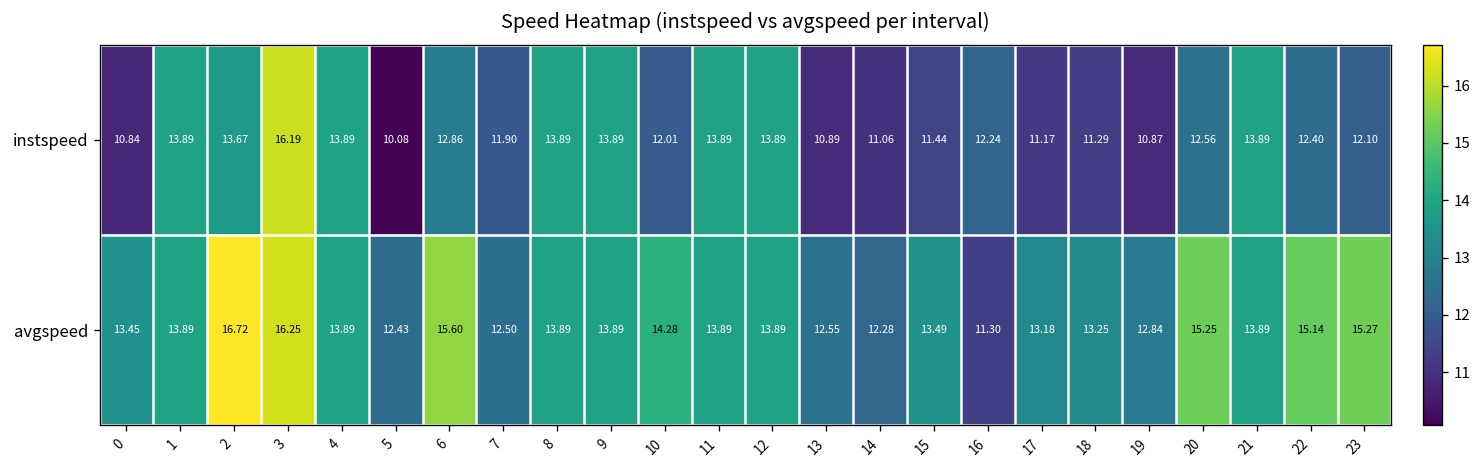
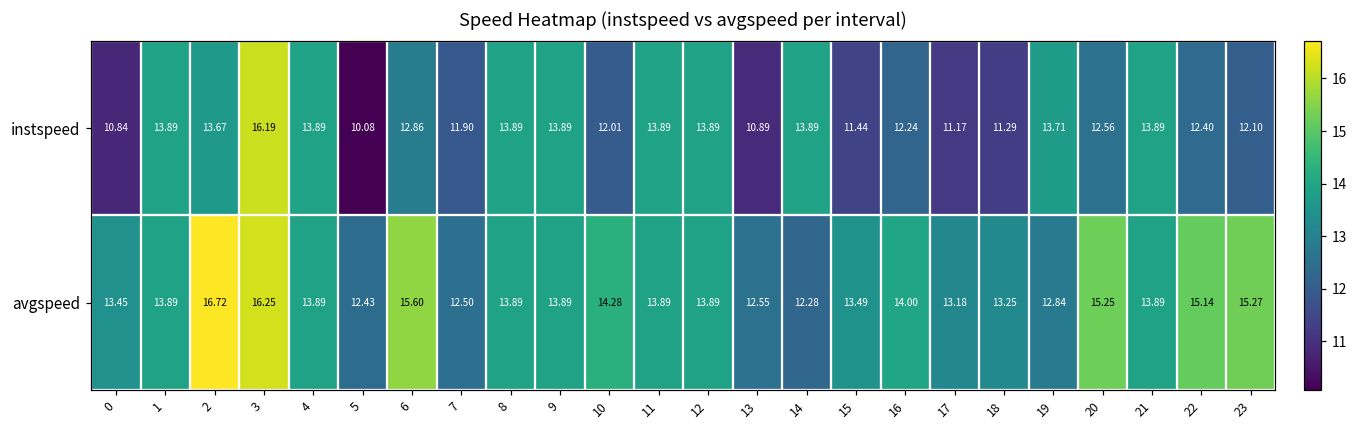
instspeed, 14: 11.06 -> 13.89
instspeed, 19: 10.87 -> 13.71
avgspeed, 16: 11.30 -> 14.00
